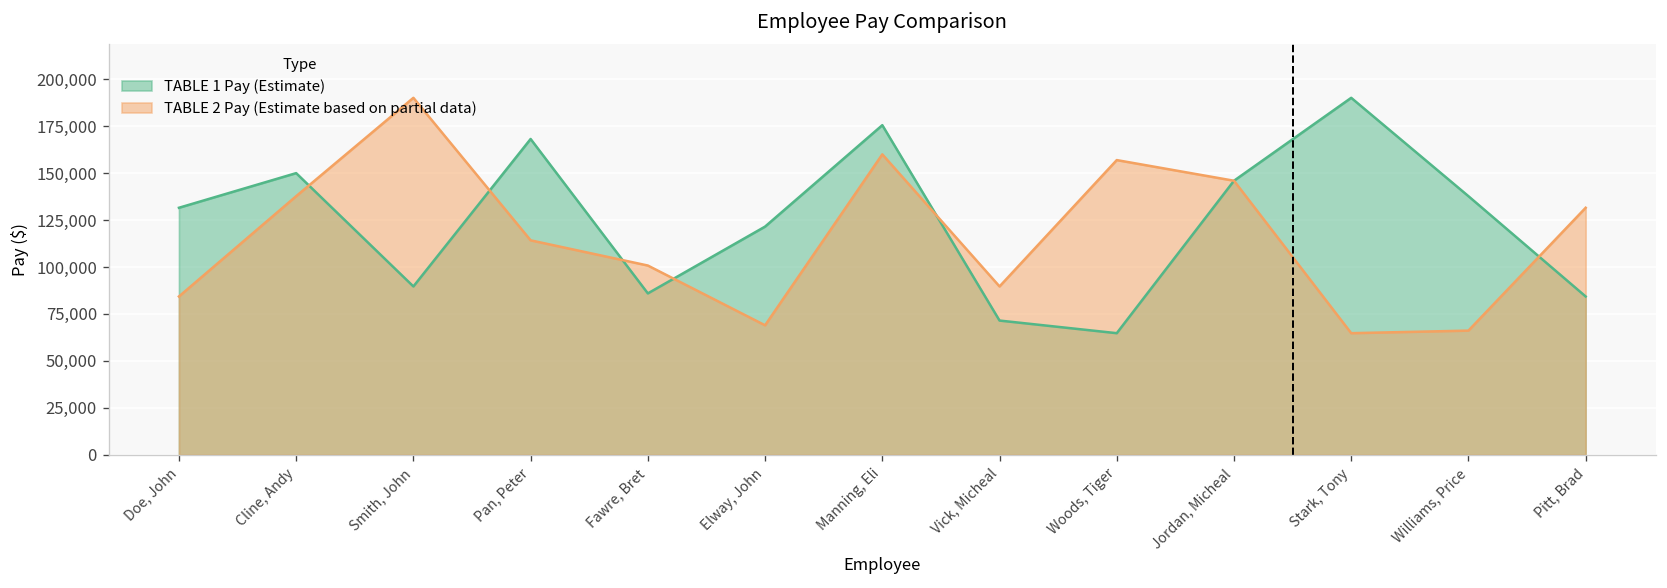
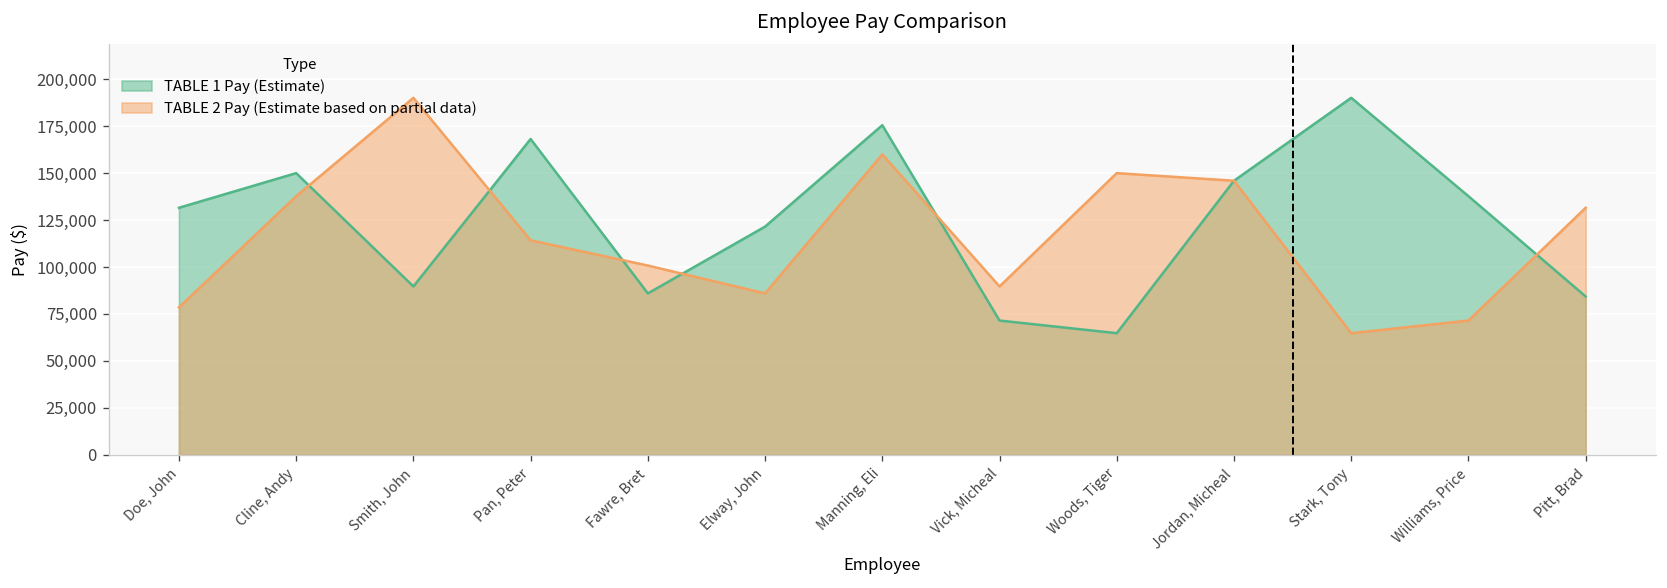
TABLE 2 Pay (Estimate based on partial data), Doe, John: 84,000 -> 78,000
TABLE 2 Pay (Estimate based on partial data), Elway, John: 69,000 -> 86,000
TABLE 2 Pay (Estimate based on partial data), Woods, Tiger: 157,000 -> 150,000
TABLE 2 Pay (Estimate based on partial data), Williams, Price: 66,000 -> 71,000
